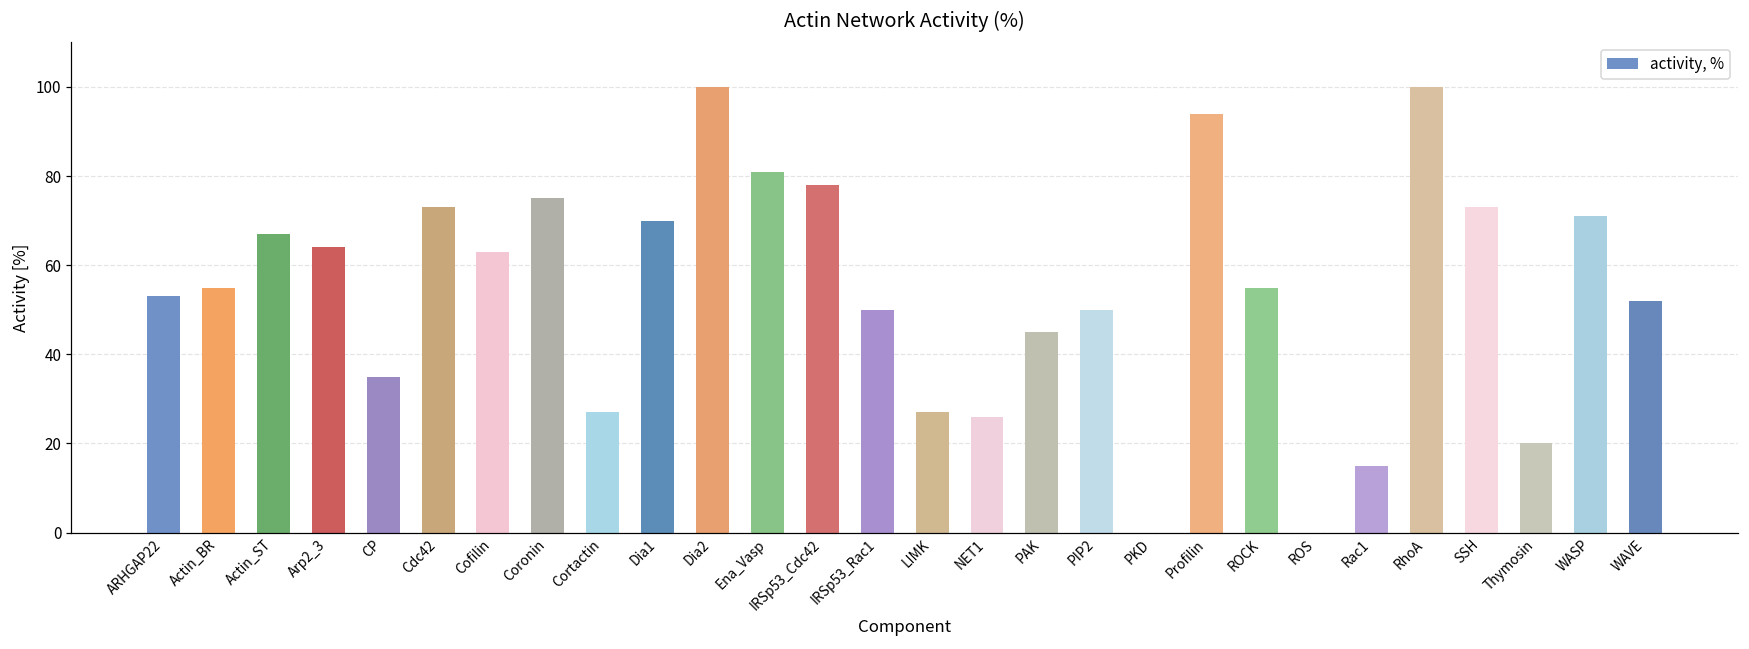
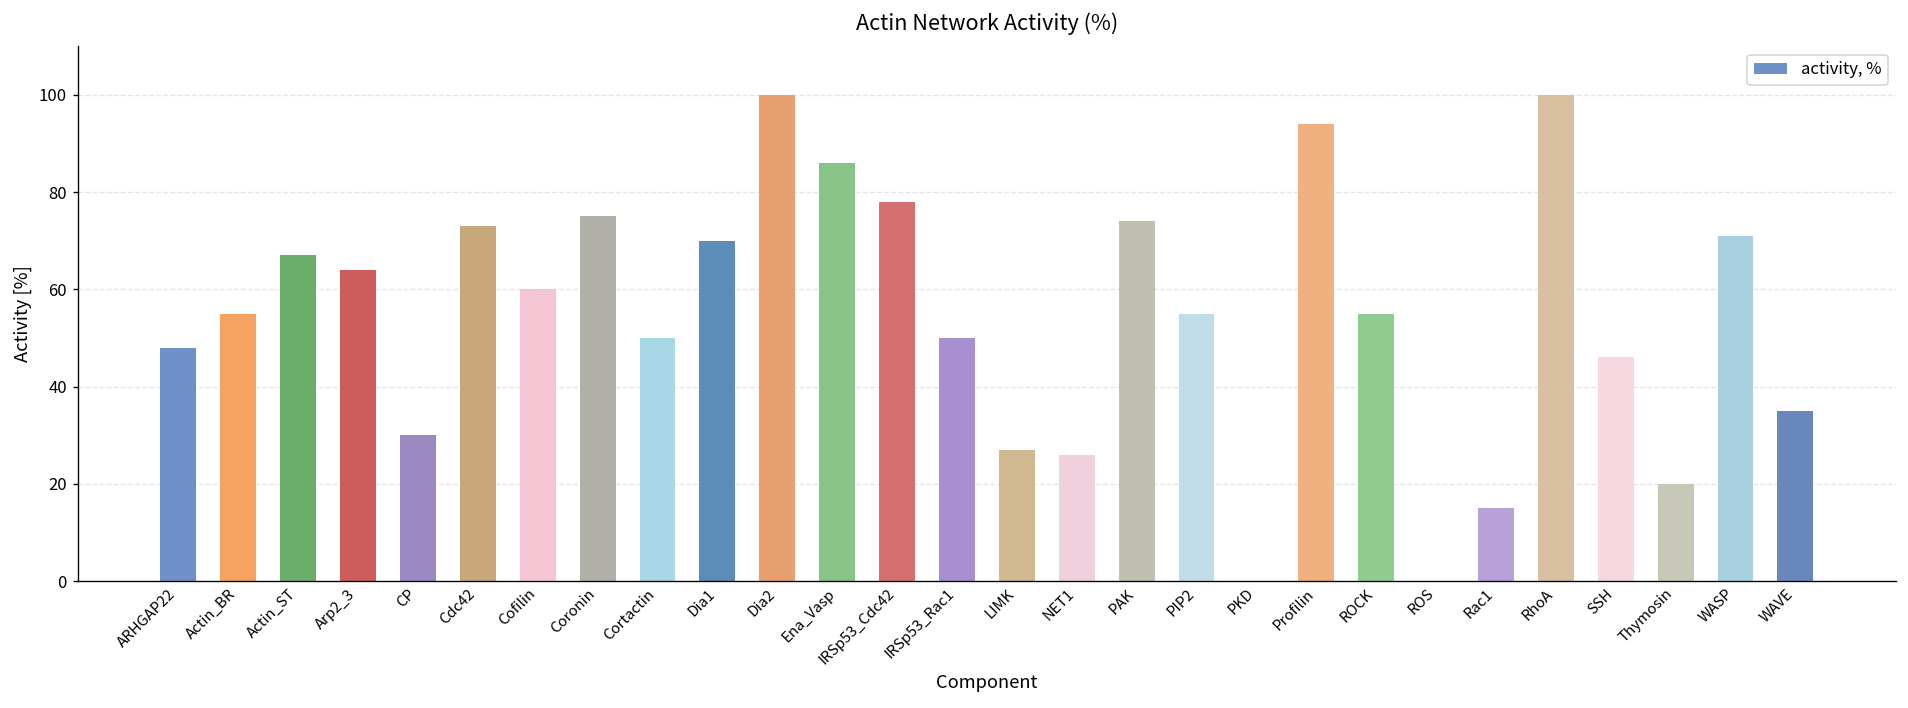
ARHGAP22: 53 -> 48
CP: 35 -> 30
Cofilin: 63 -> 60
Cortactin: 27 -> 50
Ena_Vasp: 81 -> 86
PAK: 45 -> 74
PIP2: 50 -> 55
SSH: 73 -> 46
WAVE: 52 -> 35
